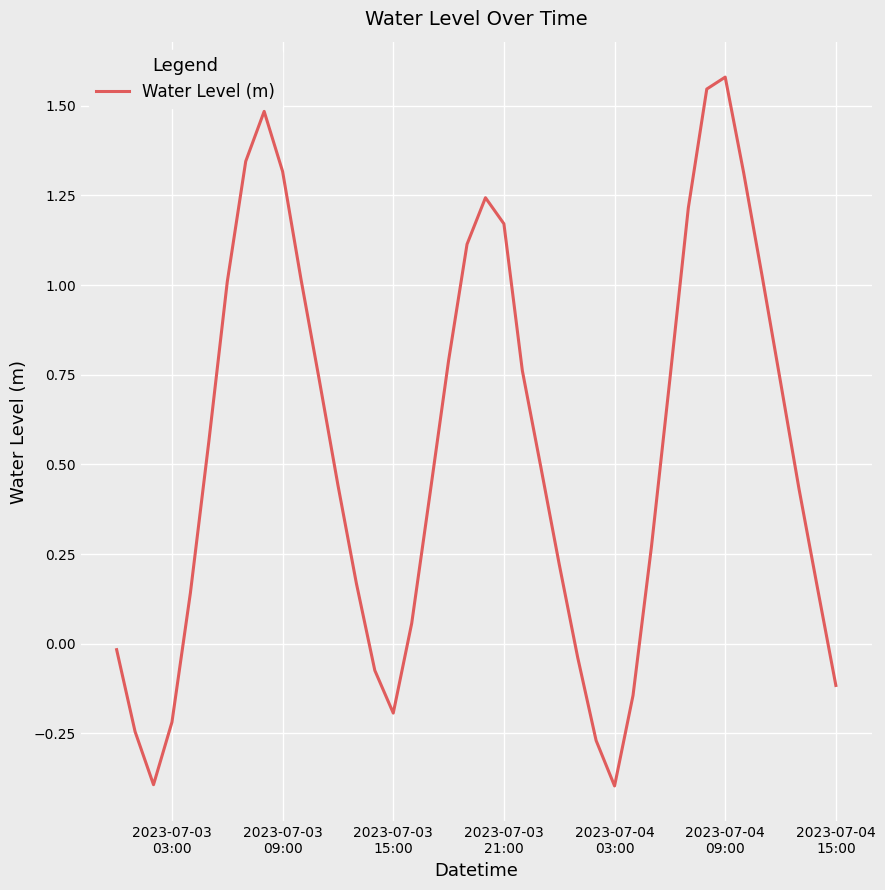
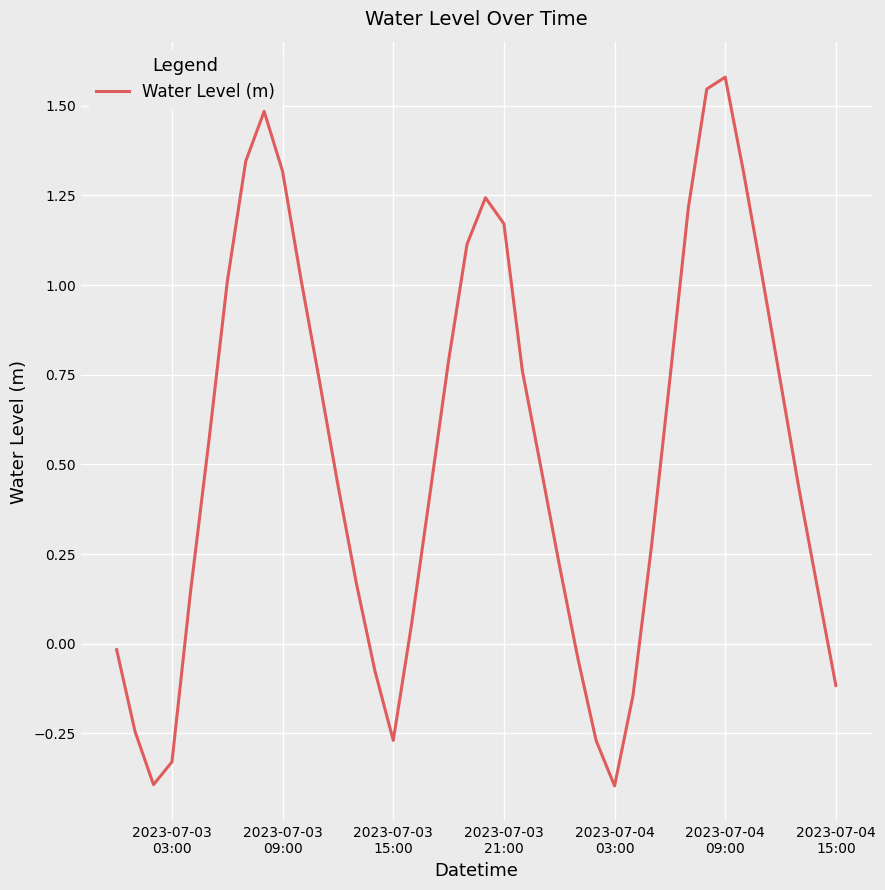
2023-07-03 03:00: -0.22 -> -0.33
2023-07-03 15:00: -0.19 -> -0.27
